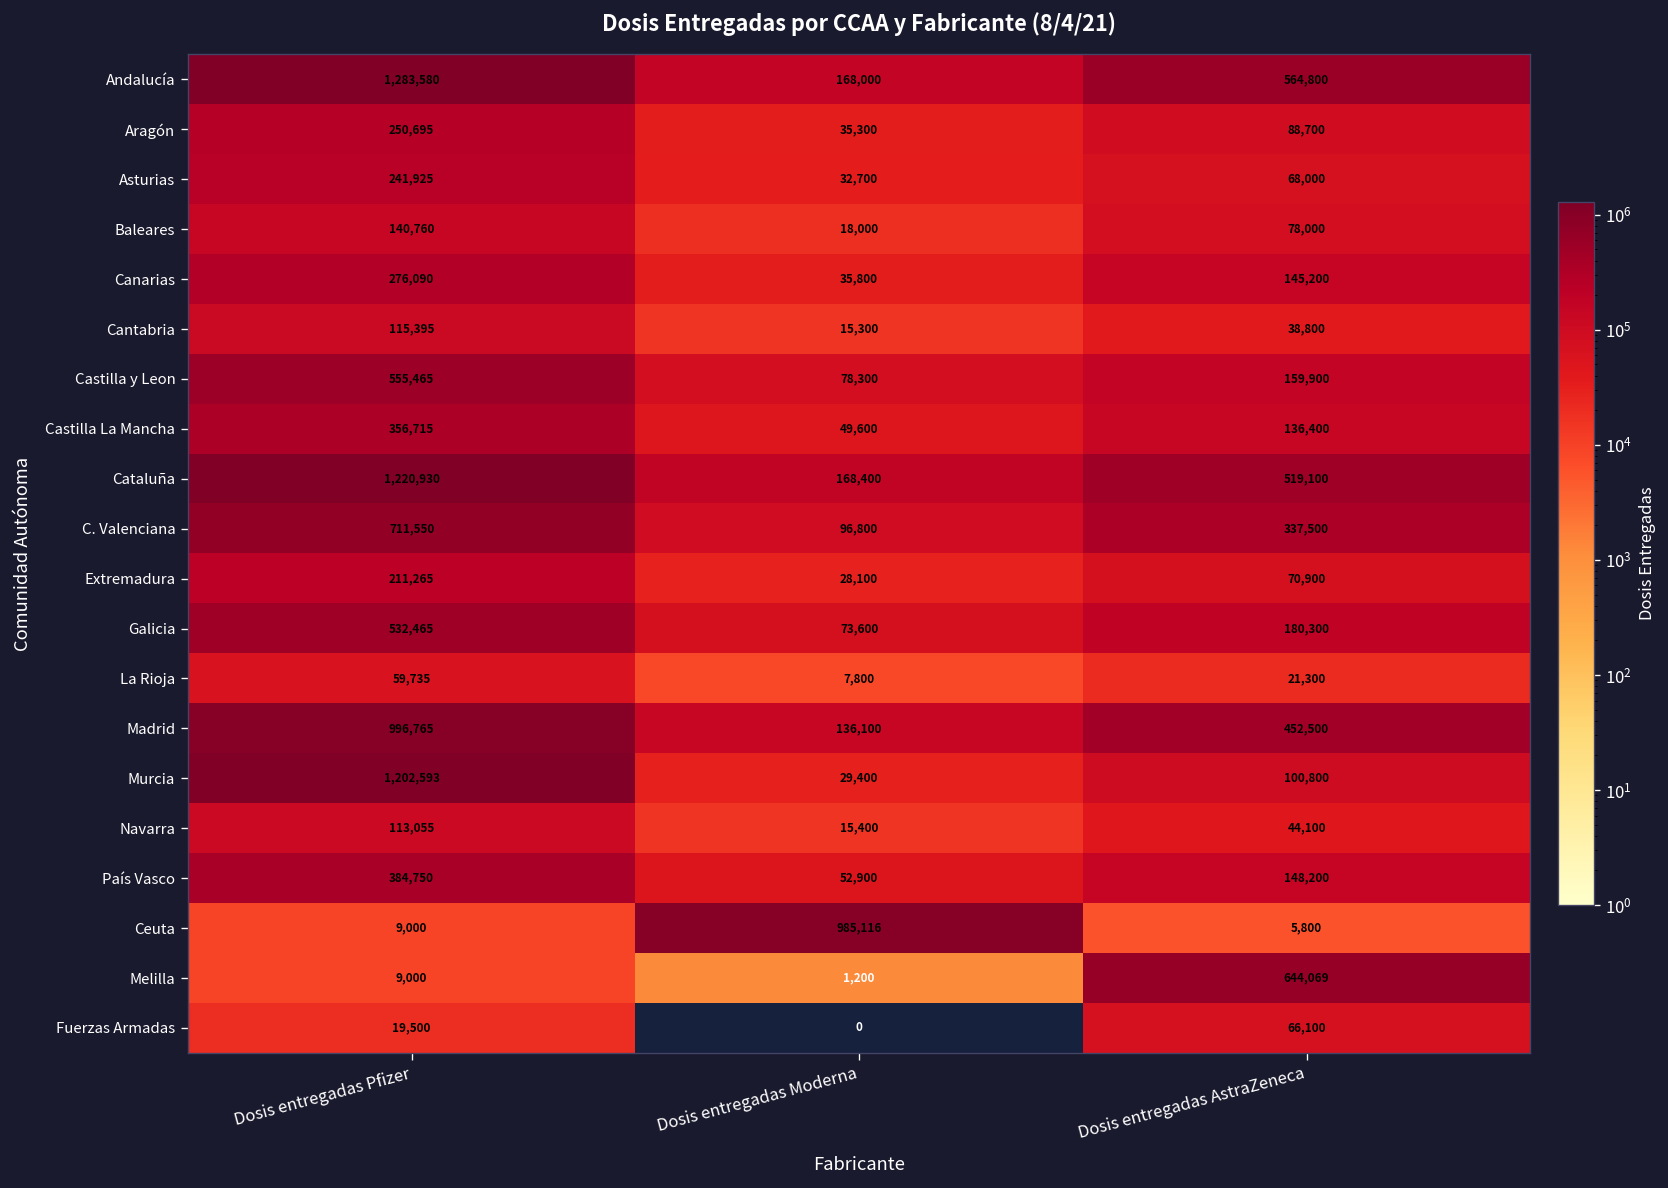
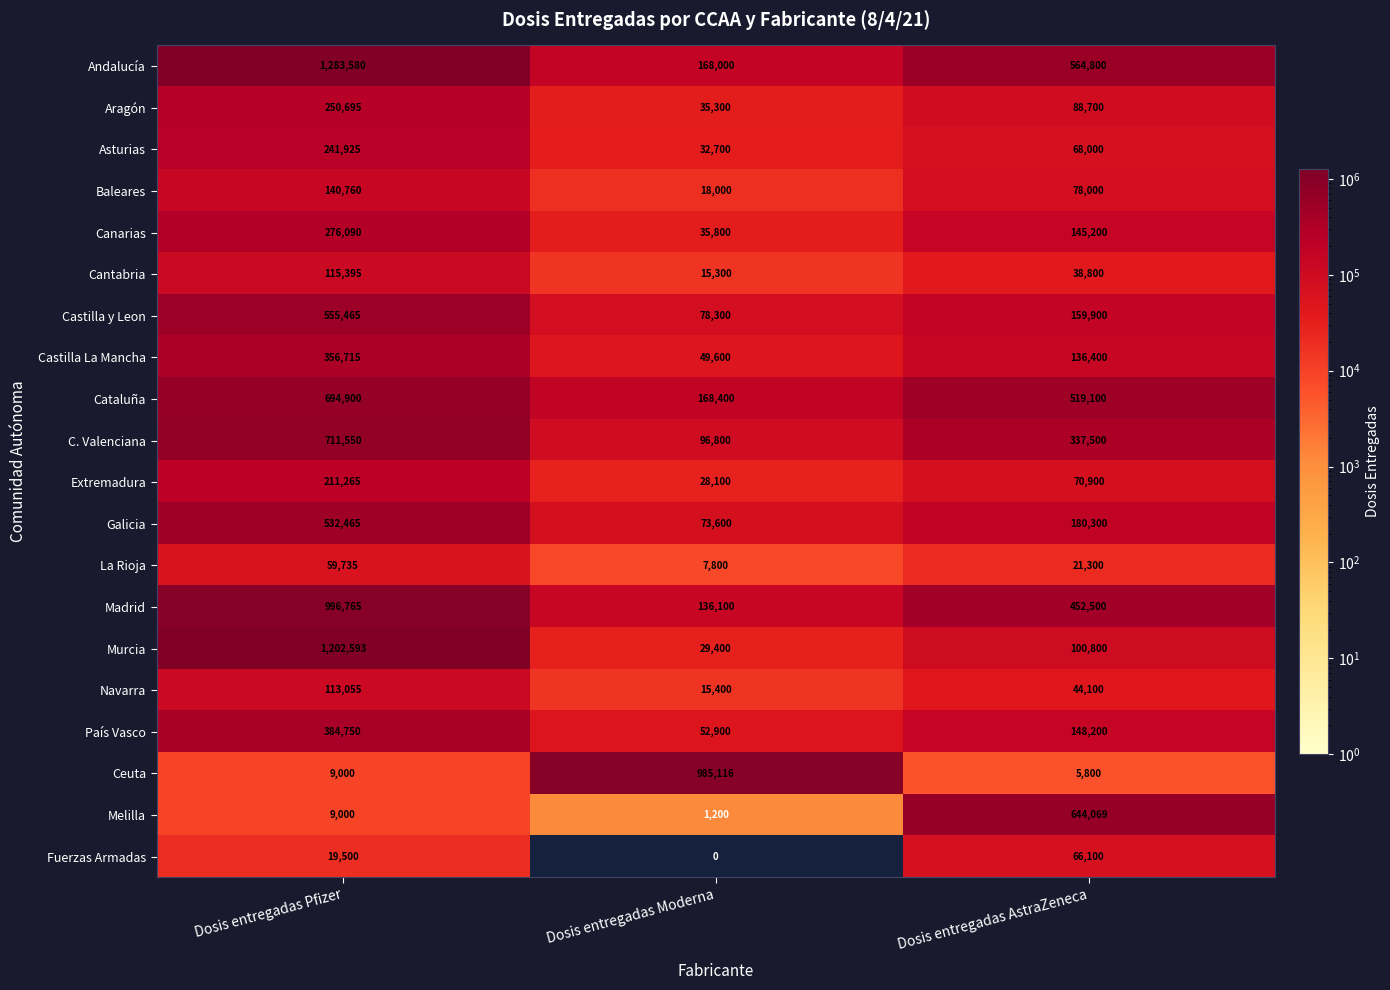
Cataluña, Dosis entregadas Pfizer: 1,220,930 -> 694,900
